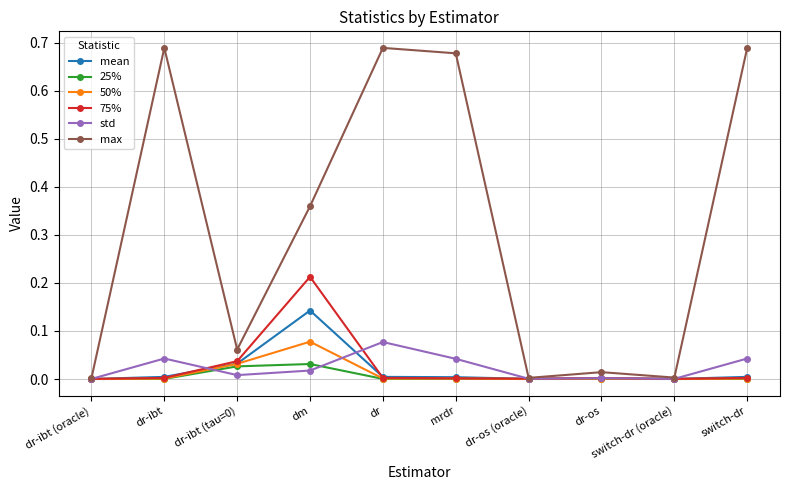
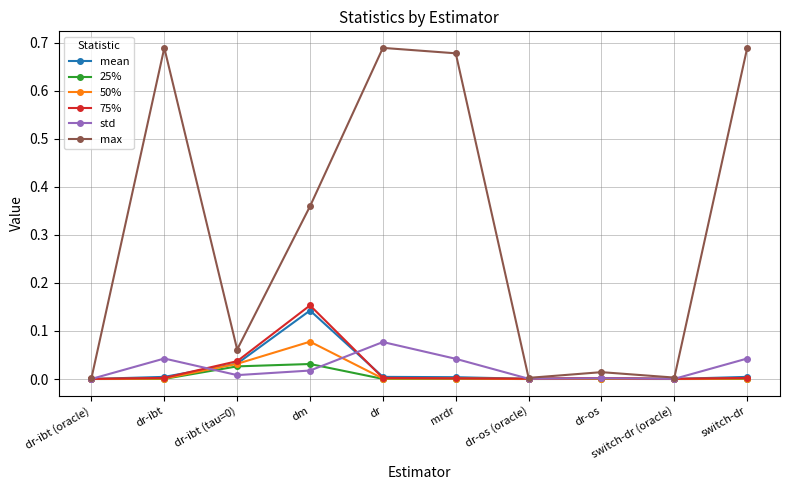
75%, dm: 0.21 -> 0.15
